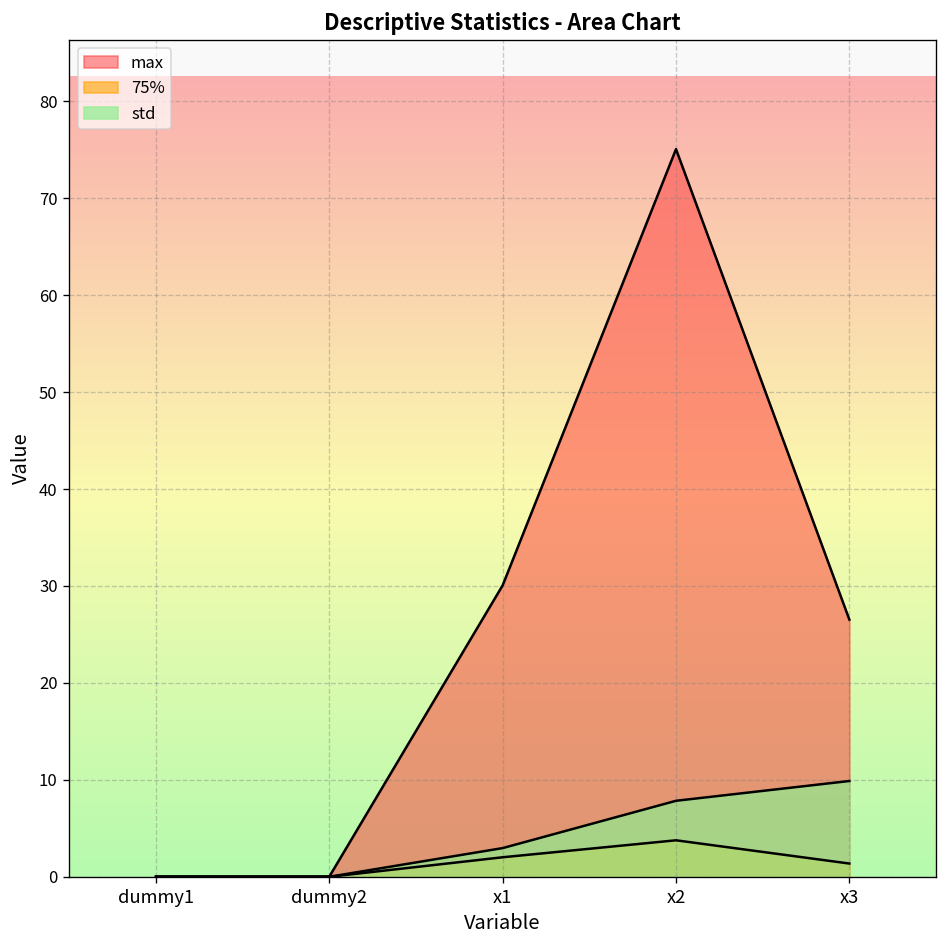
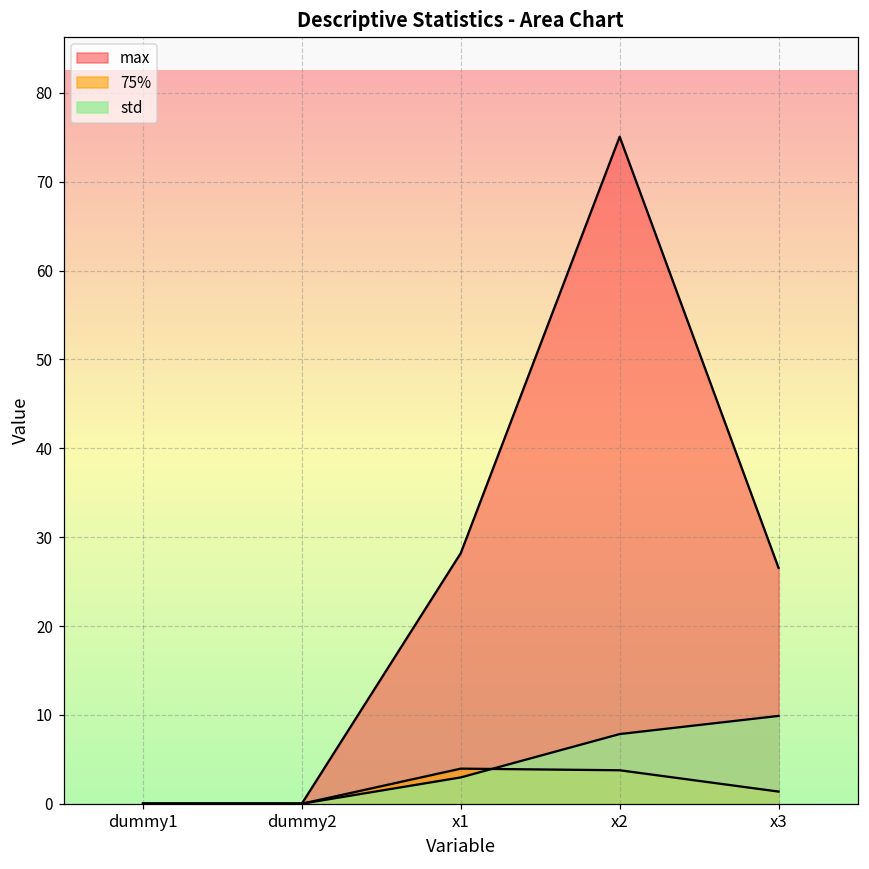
max, x1: 30 -> 28
75%, x1: 2 -> 4
